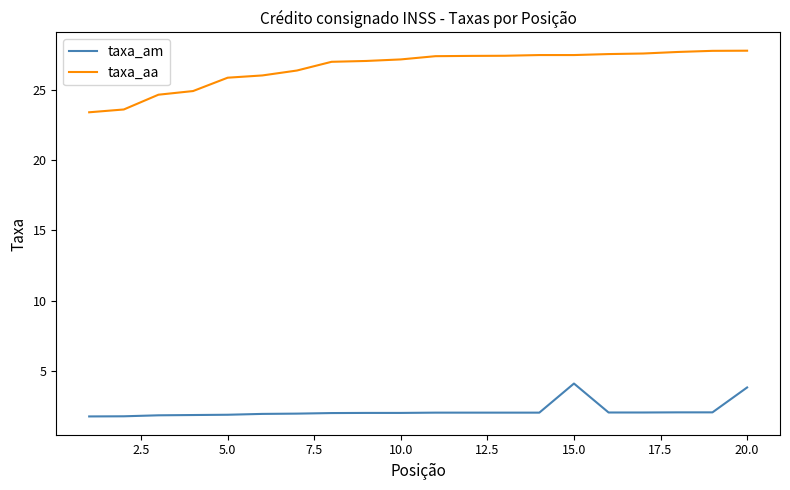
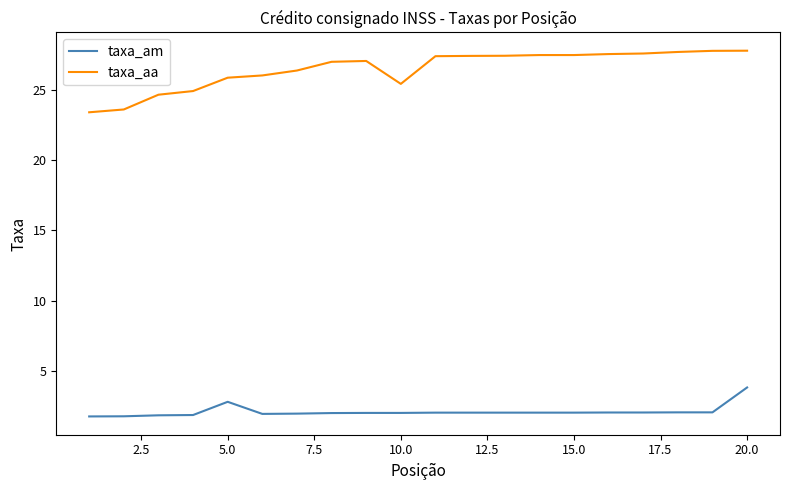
taxa_am, 5.0: 1.9 -> 2.8
taxa_aa, 10.0: 27.2 -> 25.4
taxa_am, 15.0: 4.1 -> 2.0
